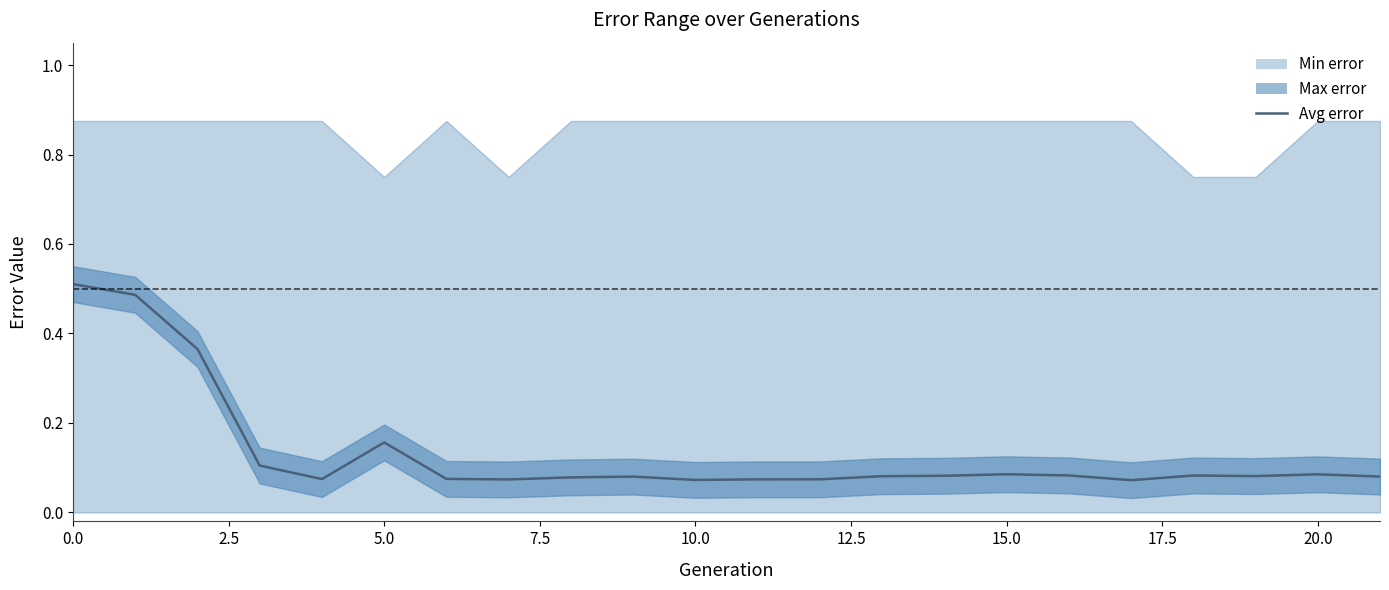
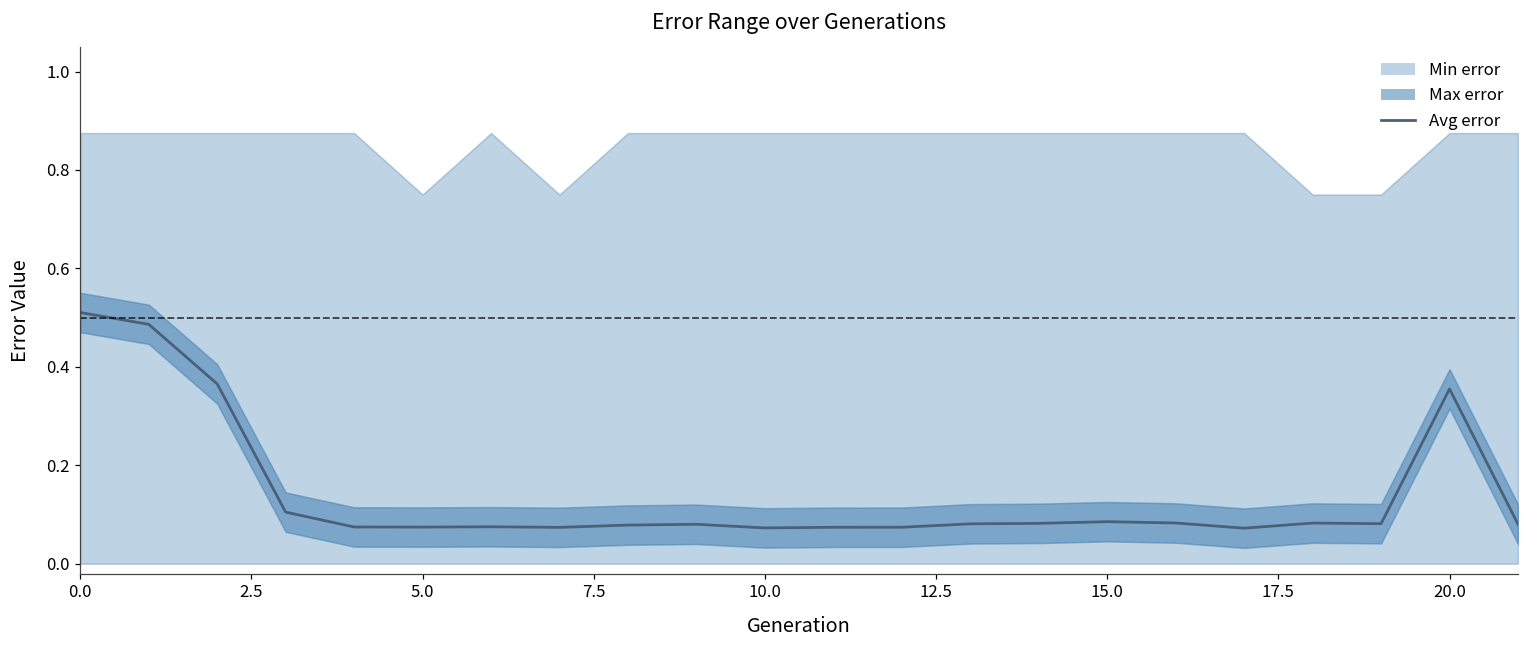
Avg error, 5.0: 0.16 -> 0.07
Avg error, 20.0: 0.09 -> 0.36
